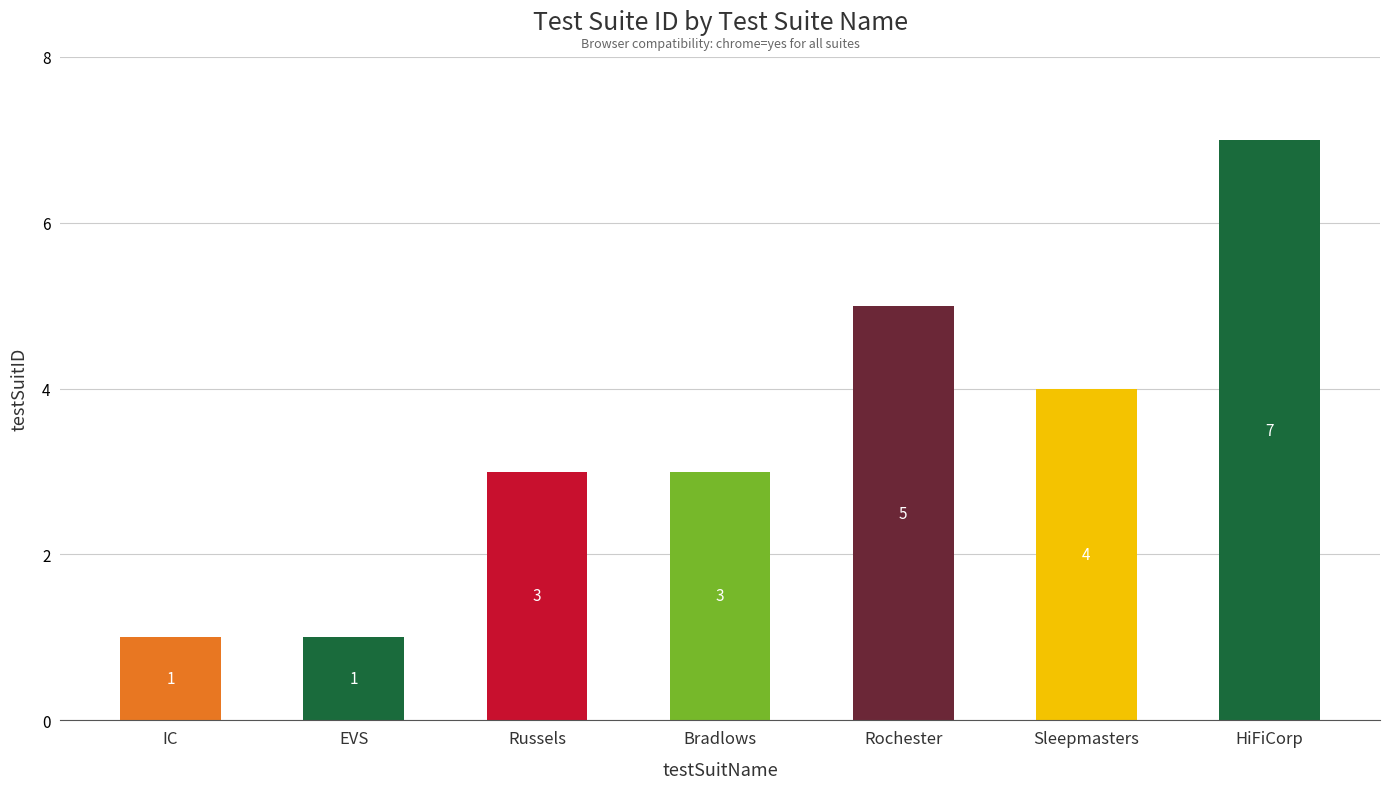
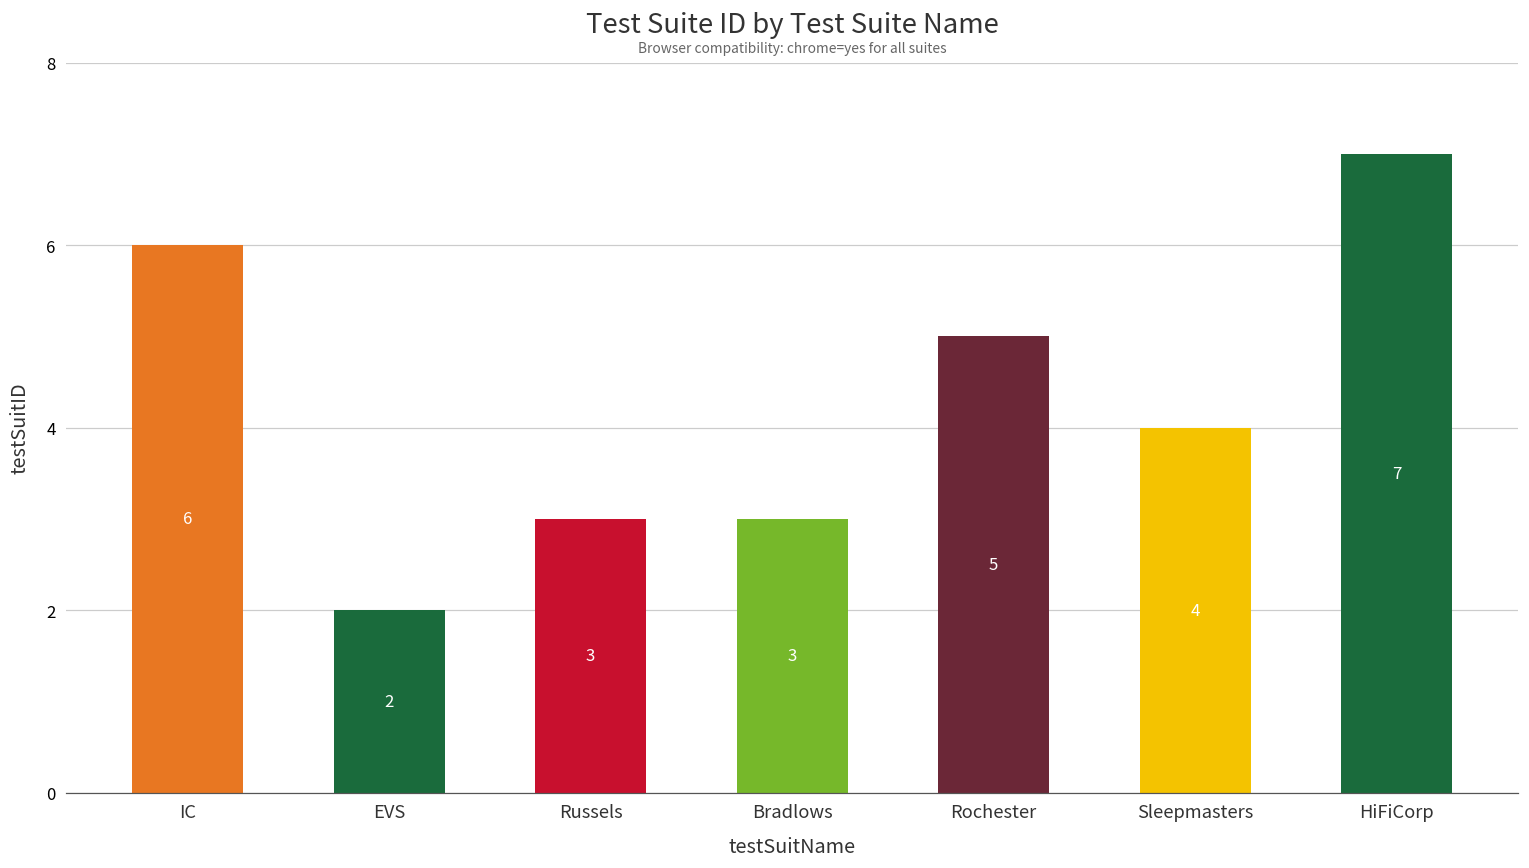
IC: 1 -> 6
EVS: 1 -> 2
